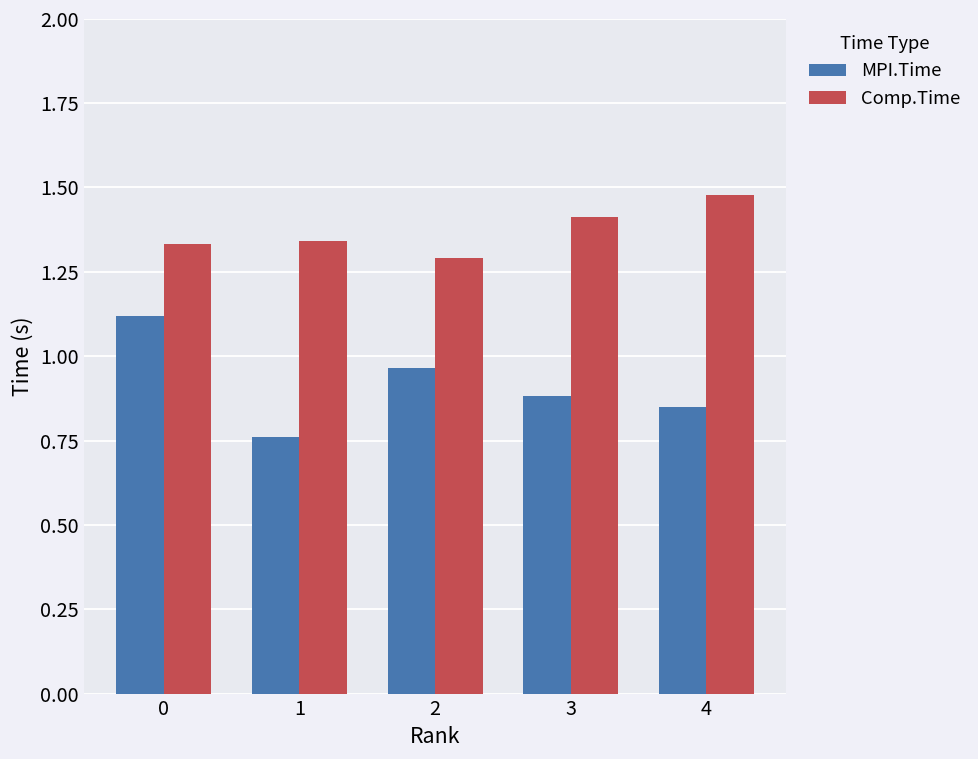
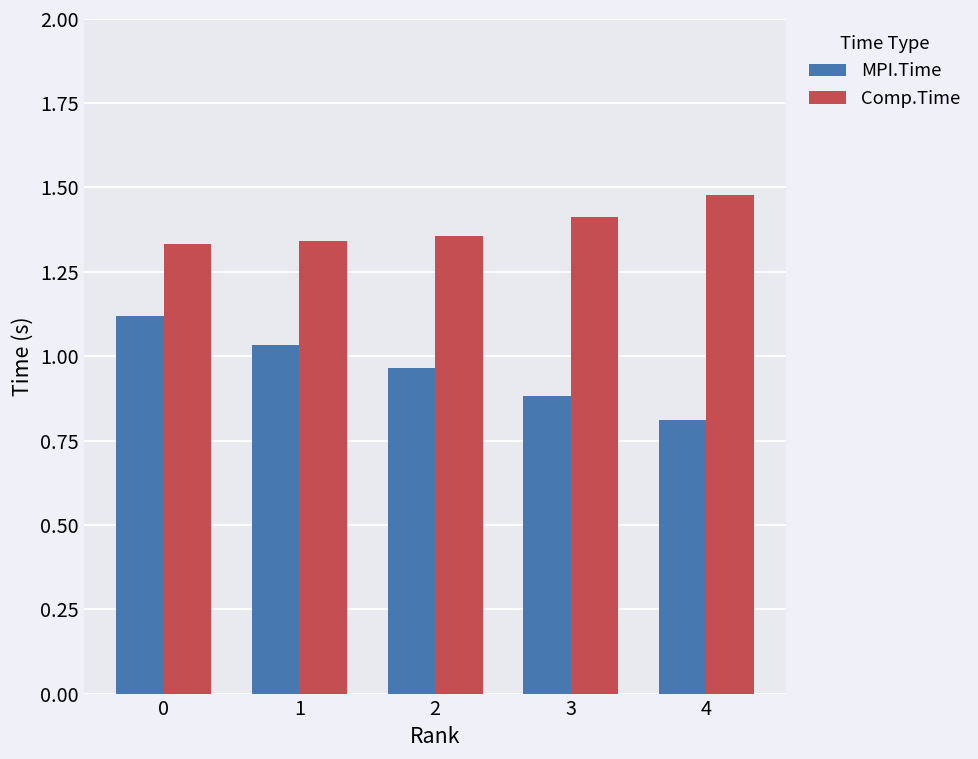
MPI.Time, 1: 0.76 -> 1.03
Comp.Time, 2: 1.29 -> 1.36
MPI.Time, 4: 0.85 -> 0.81
